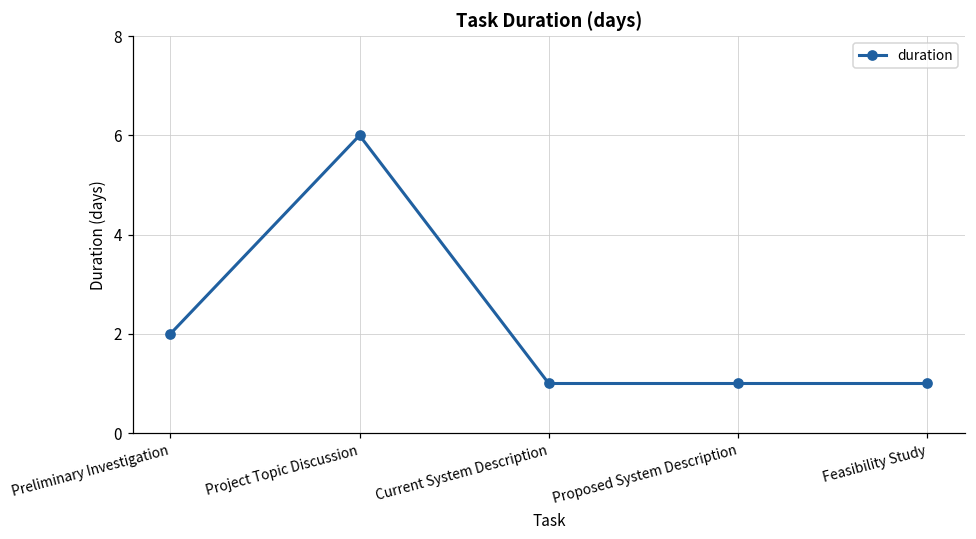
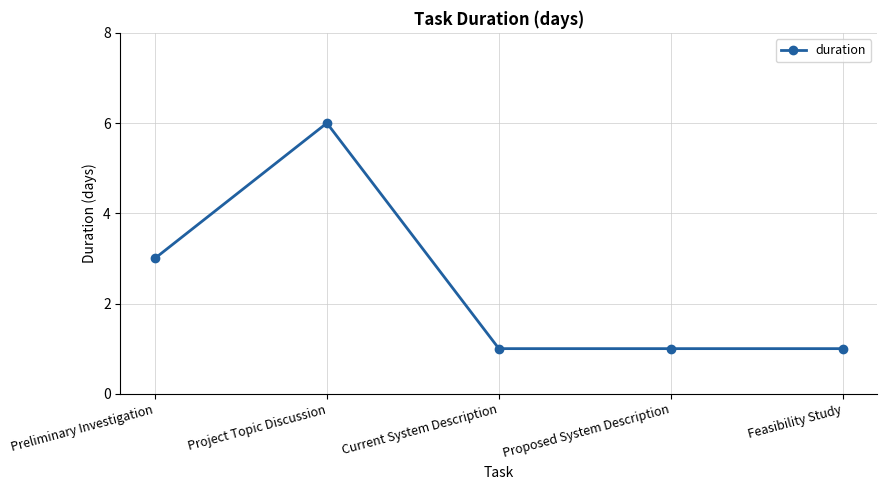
Preliminary Investigation: 2 -> 3
